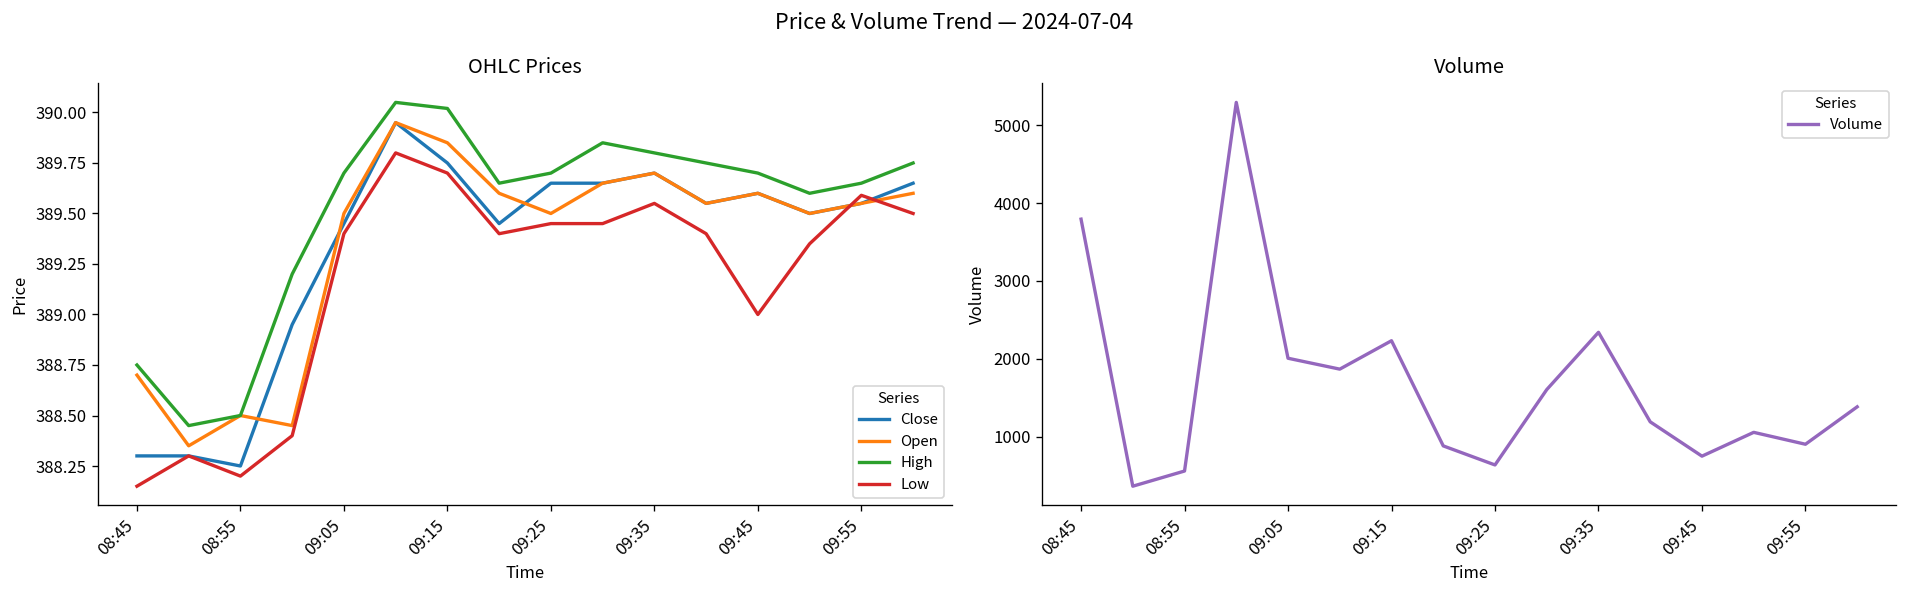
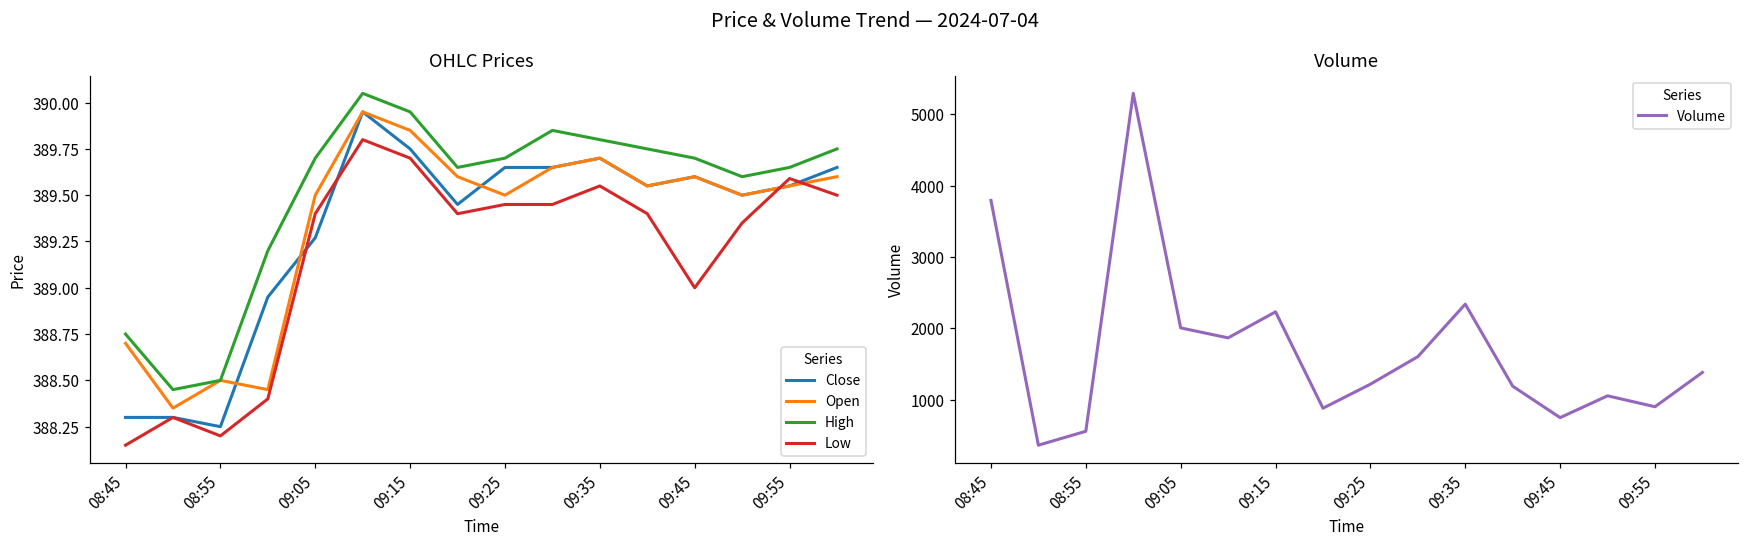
OHLC Prices, Close, 09:05: 389.45 -> 389.27
OHLC Prices, High, 09:15: 390.02 -> 389.95
Volume, 09:25: 600 -> 1200
